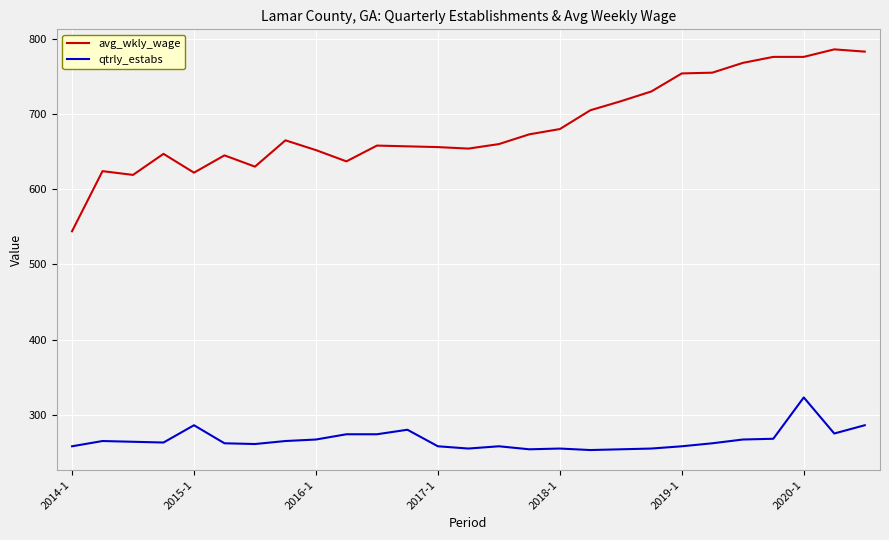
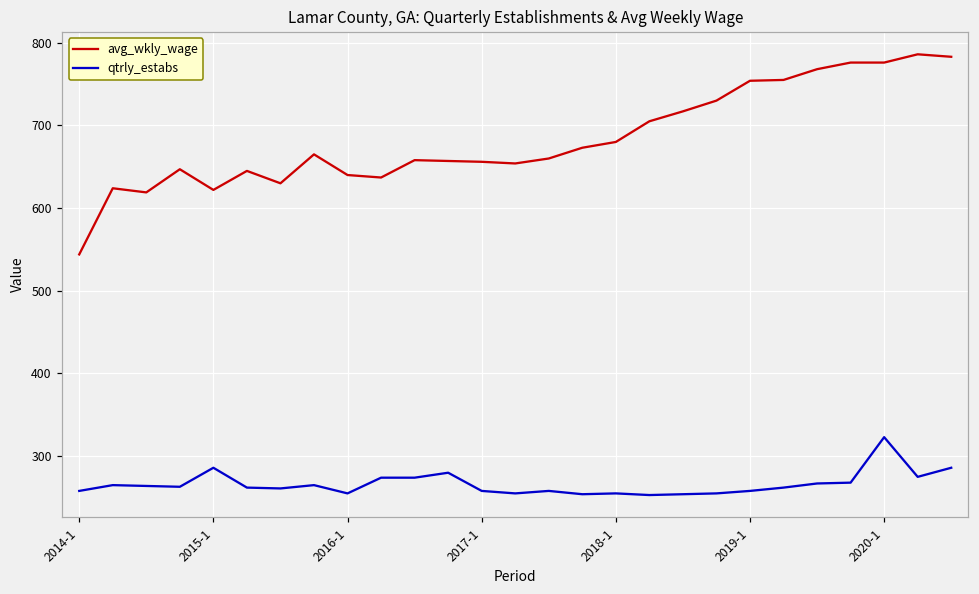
avg_wkly_wage, 2016-1: 650 -> 640
qtrly_estabs, 2016-1: 270 -> 260
